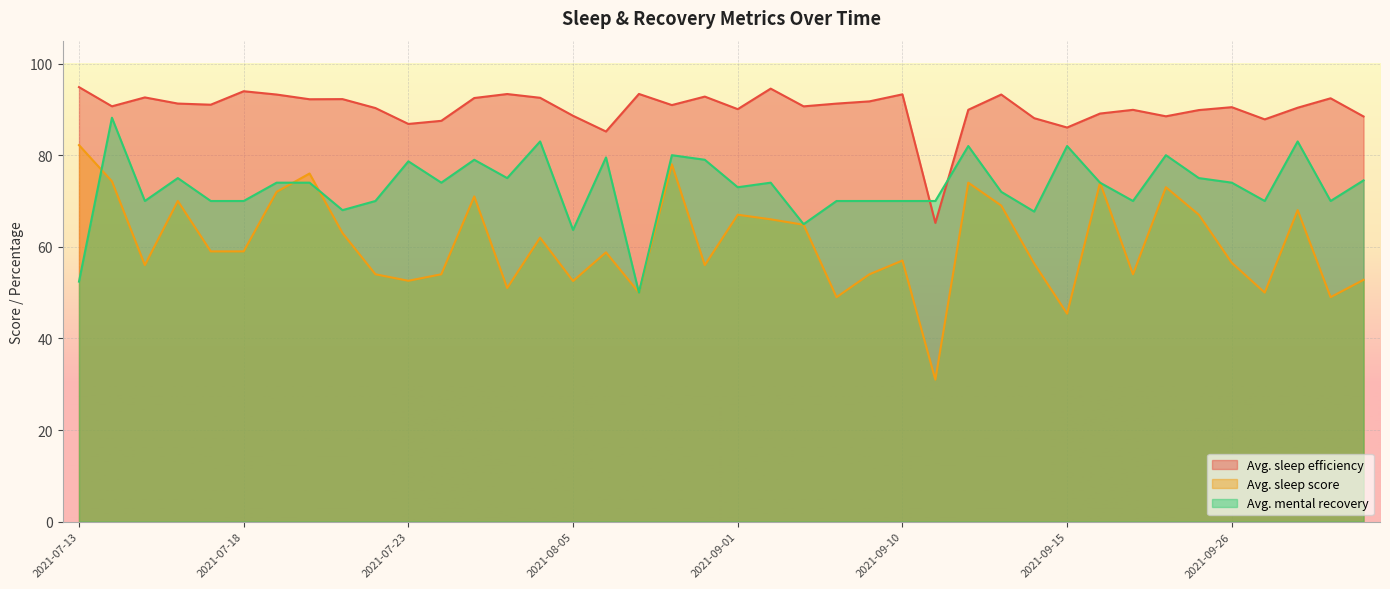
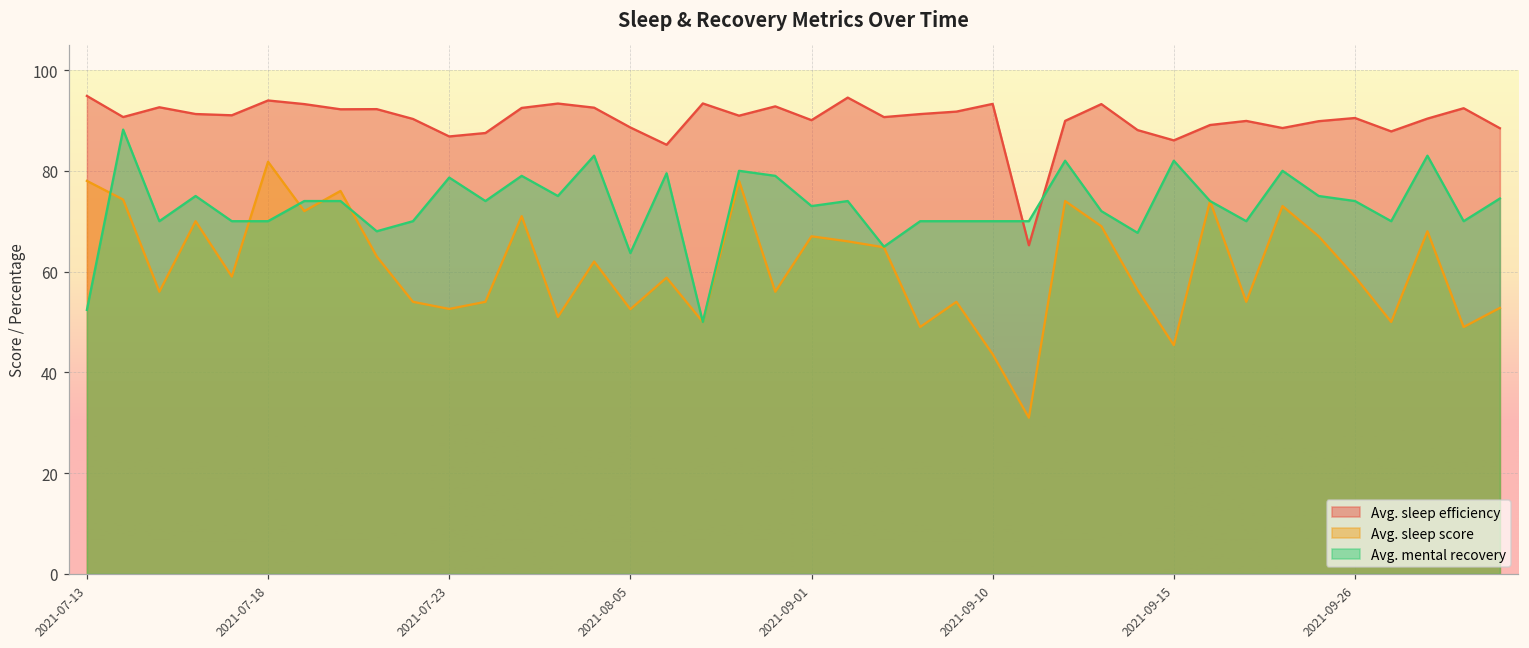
Avg. sleep score, 2021-07-13: 82 -> 78
Avg. sleep score, 2021-07-18: 59 -> 82
Avg. sleep score, 2021-09-10: 57 -> 44
Avg. sleep score, 2021-09-26: 57 -> 59
